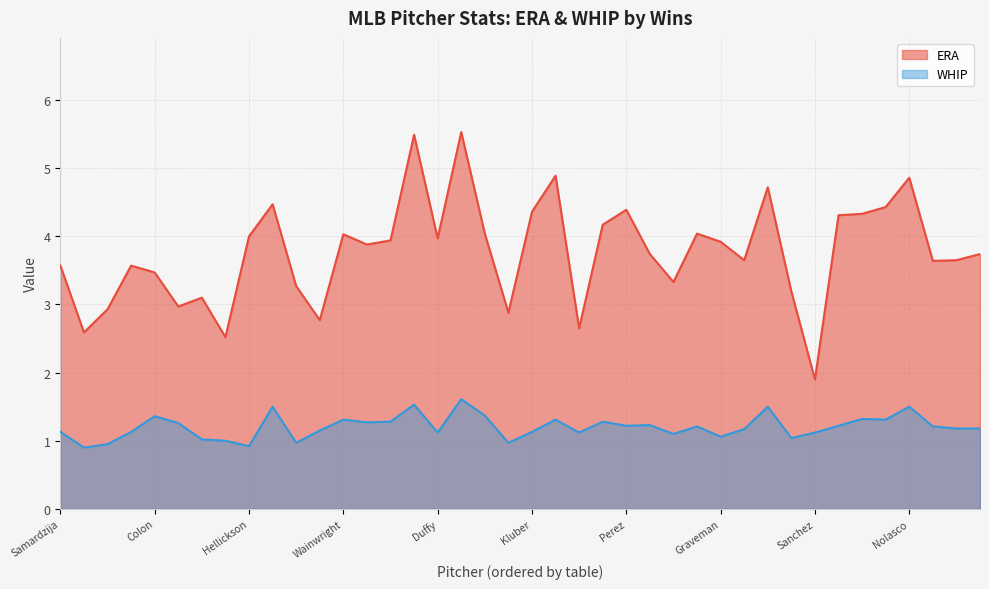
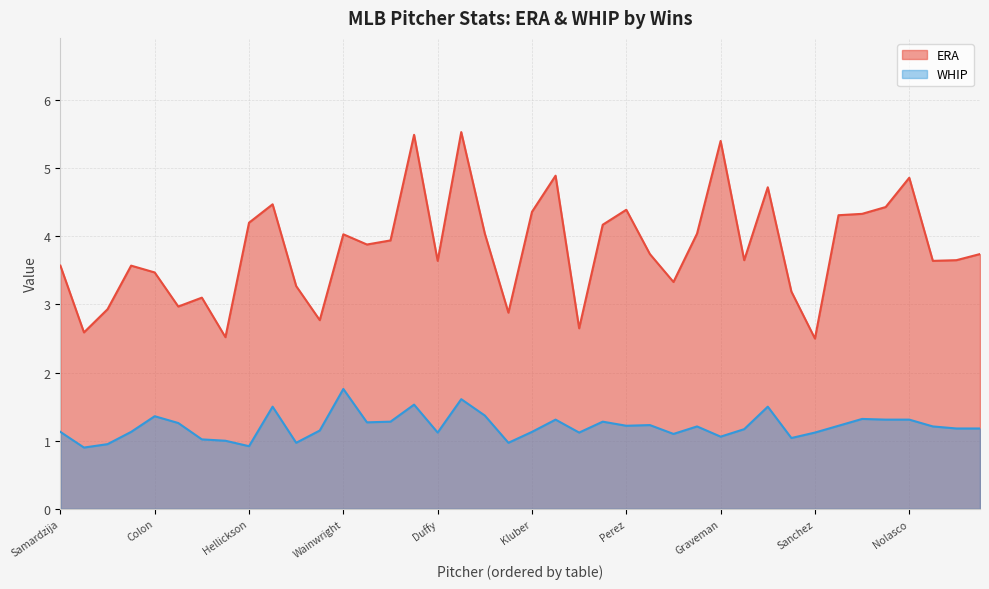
ERA, Hellickson: 4.0 -> 4.2
WHIP, Wainwright: 1.3 -> 1.8
ERA, Duffy: 4.0 -> 3.6
ERA, Graveman: 3.9 -> 5.4
ERA, Sanchez: 1.9 -> 2.5
WHIP, Nolasco: 1.5 -> 1.3
